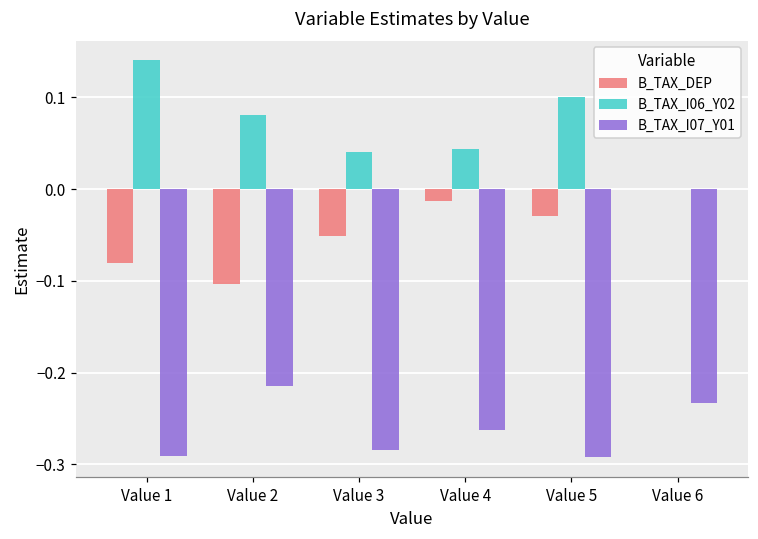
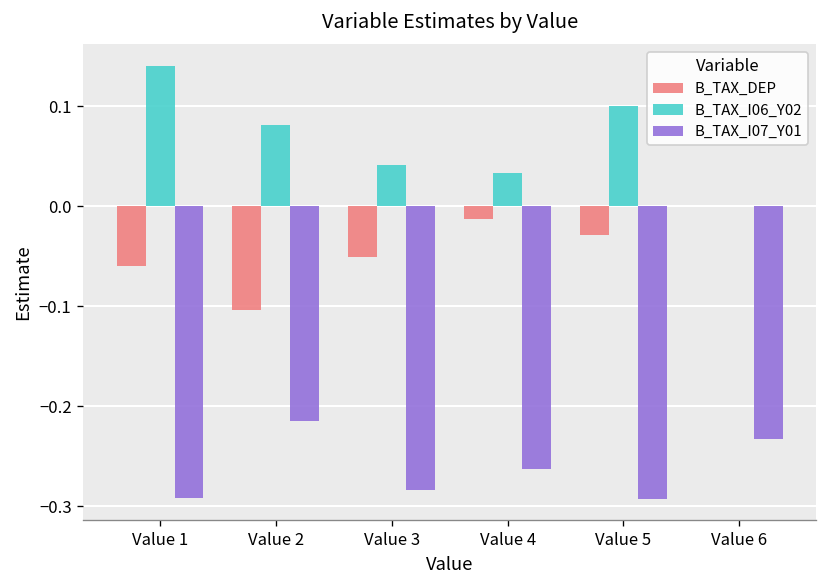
B_TAX_DEP, Value 1: -0.08 -> -0.06
B_TAX_I06_Y02, Value 4: 0.04 -> 0.03
